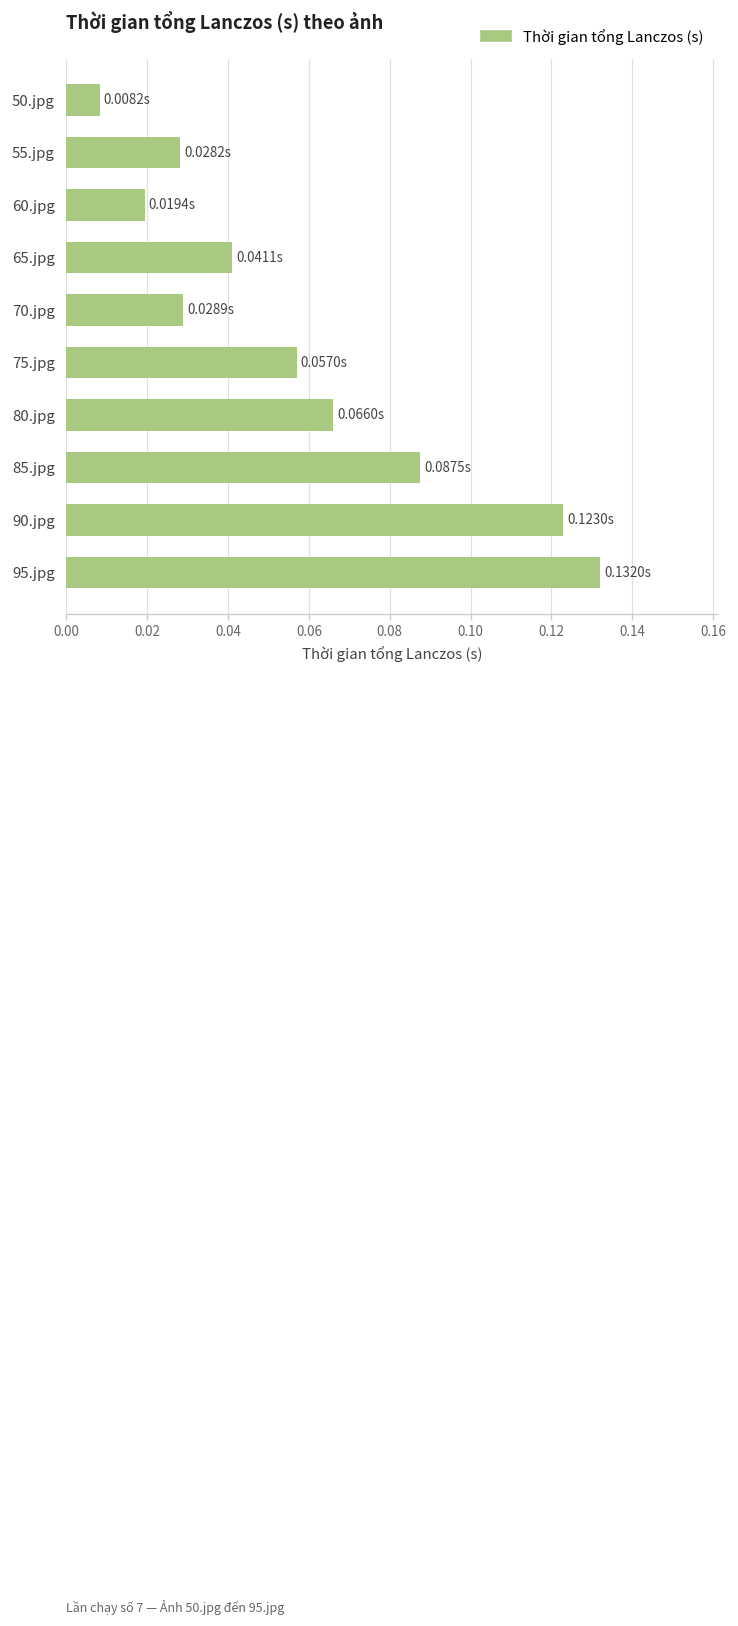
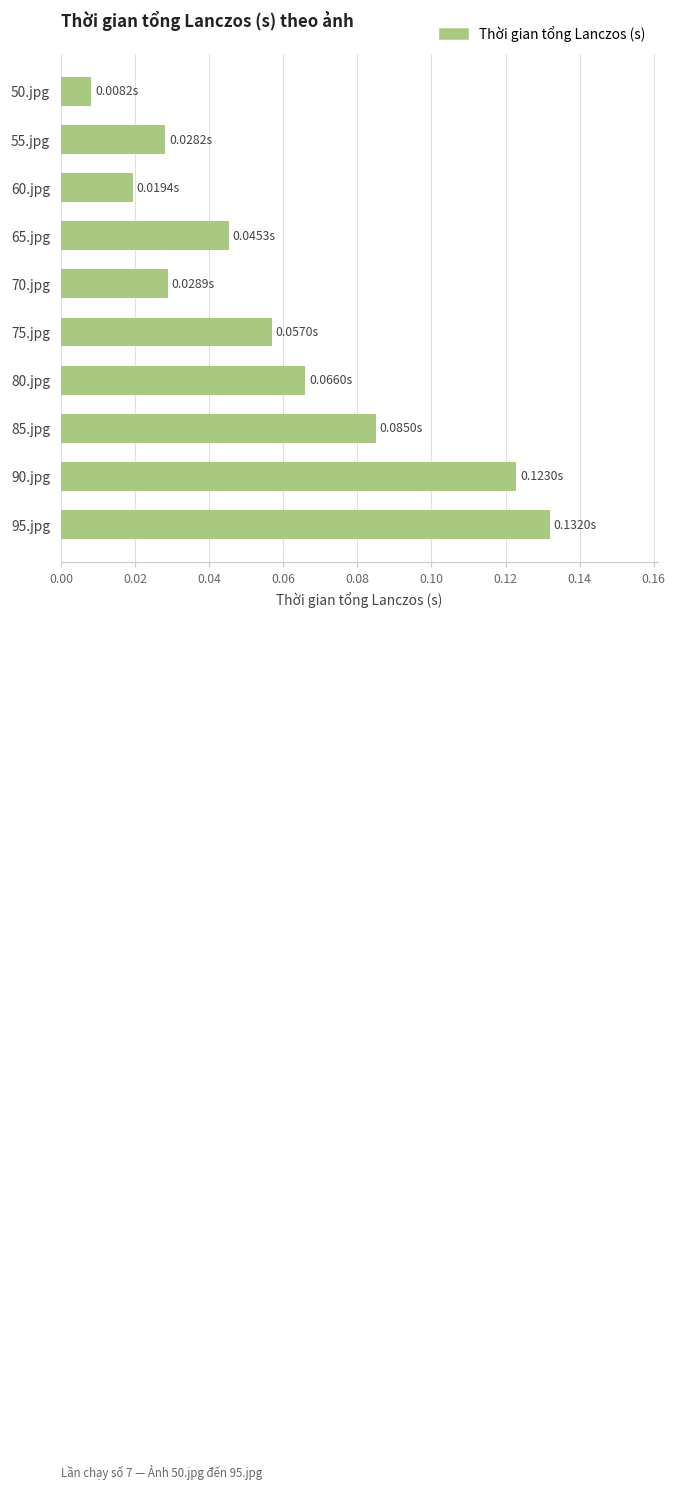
65.jpg: 0.0411s -> 0.0453s
85.jpg: 0.0875s -> 0.0850s
